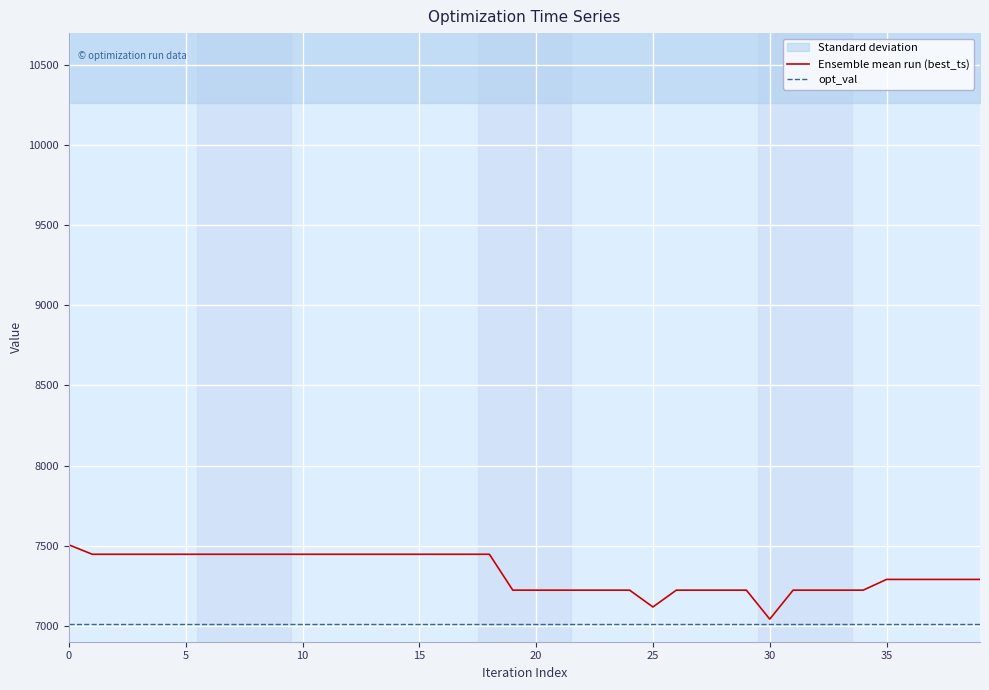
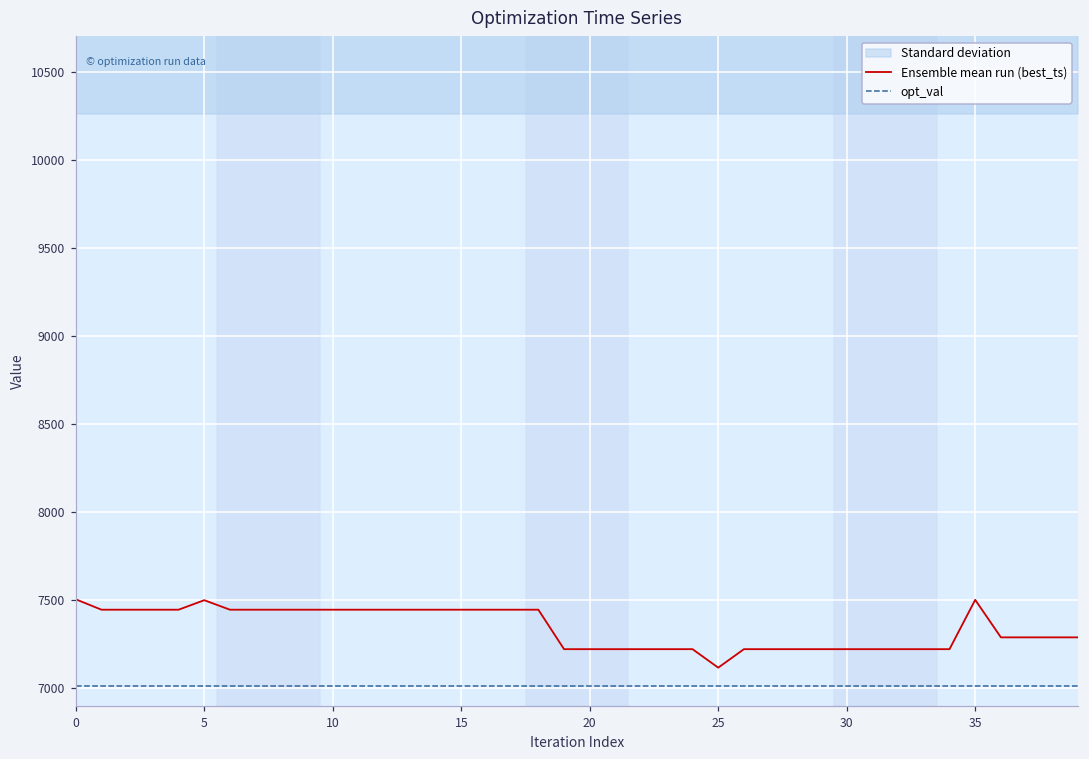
Ensemble mean run (best_ts), 5: 7450 -> 7500
Ensemble mean run (best_ts), 30: 7040 -> 7220
Ensemble mean run (best_ts), 35: 7290 -> 7500
